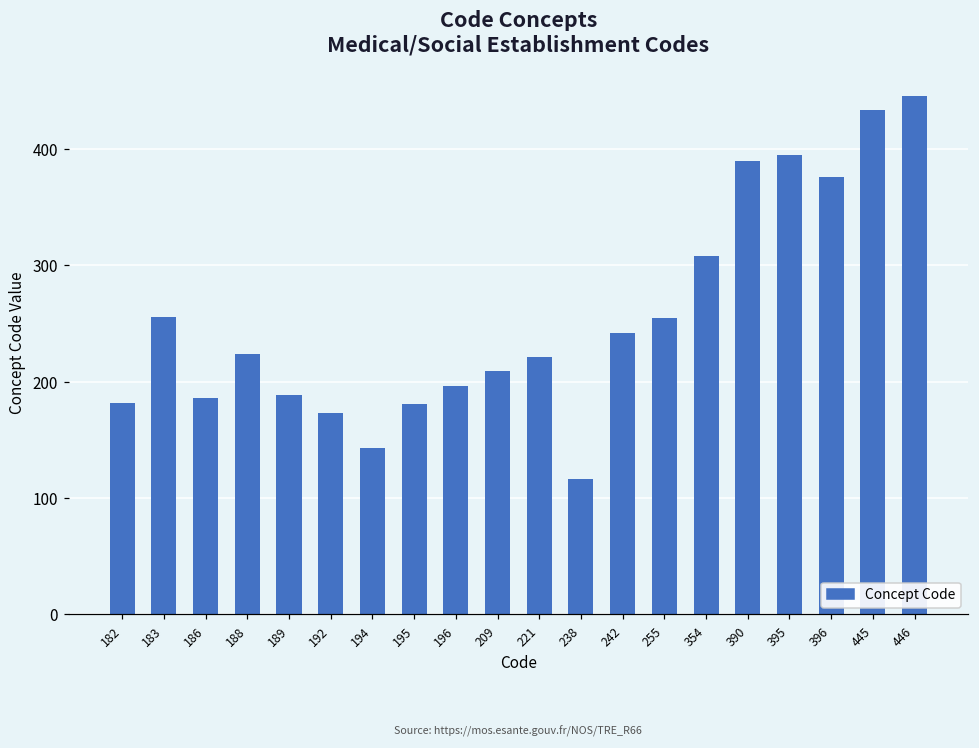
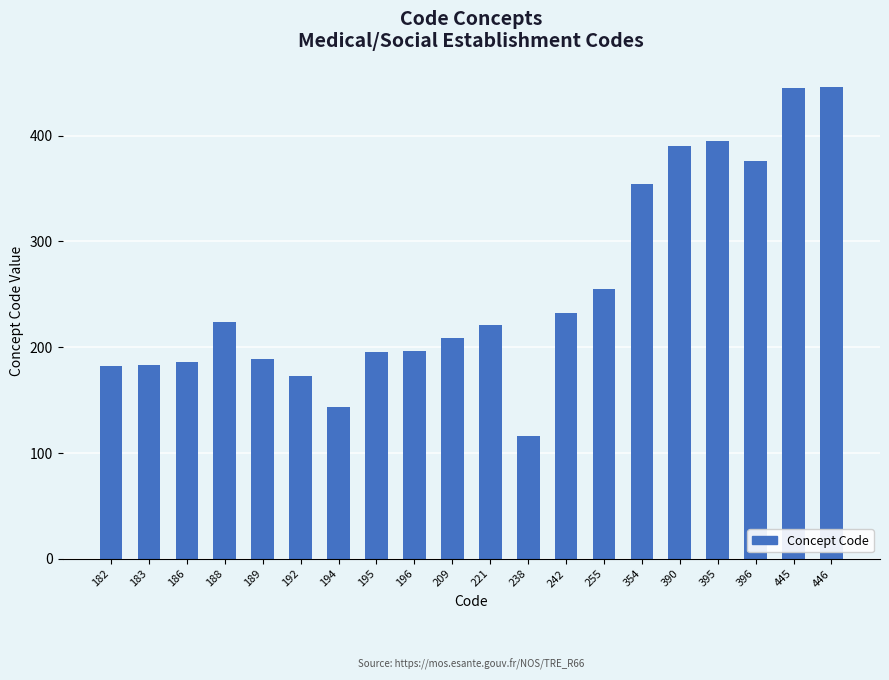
183: 256 -> 183
195: 181 -> 195
242: 242 -> 232
354: 308 -> 354
445: 434 -> 445
